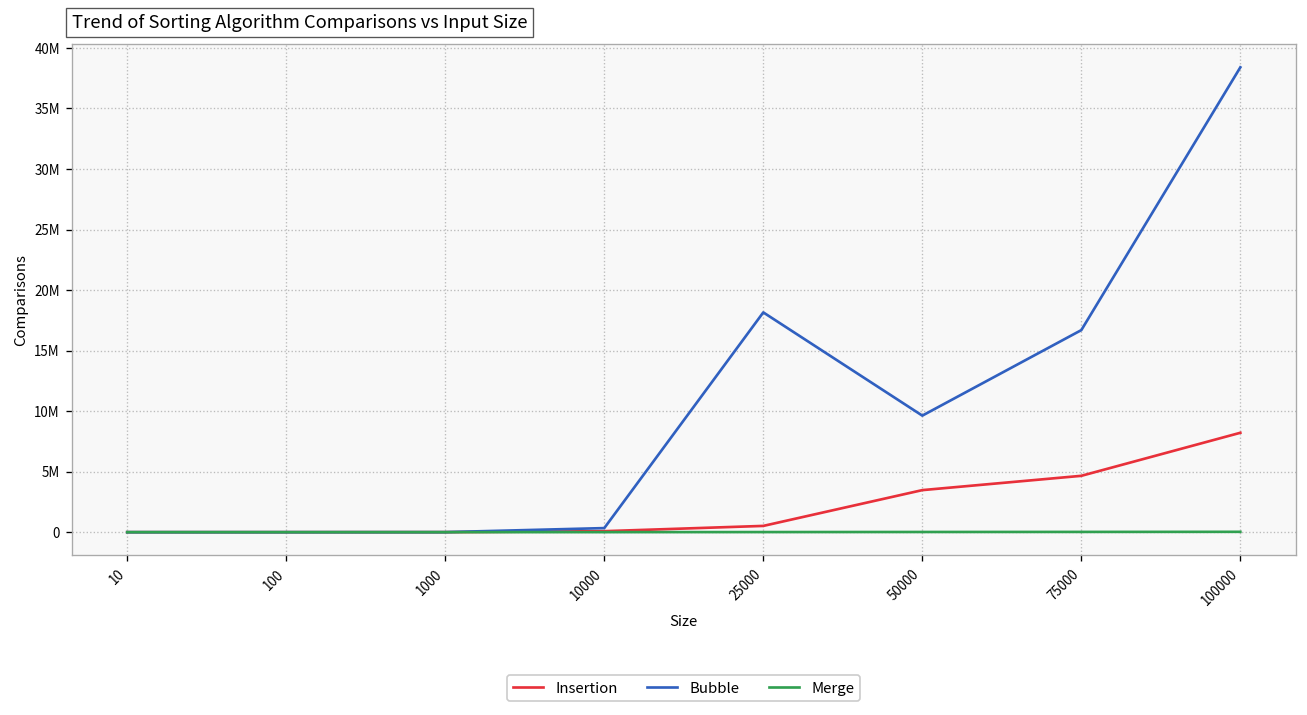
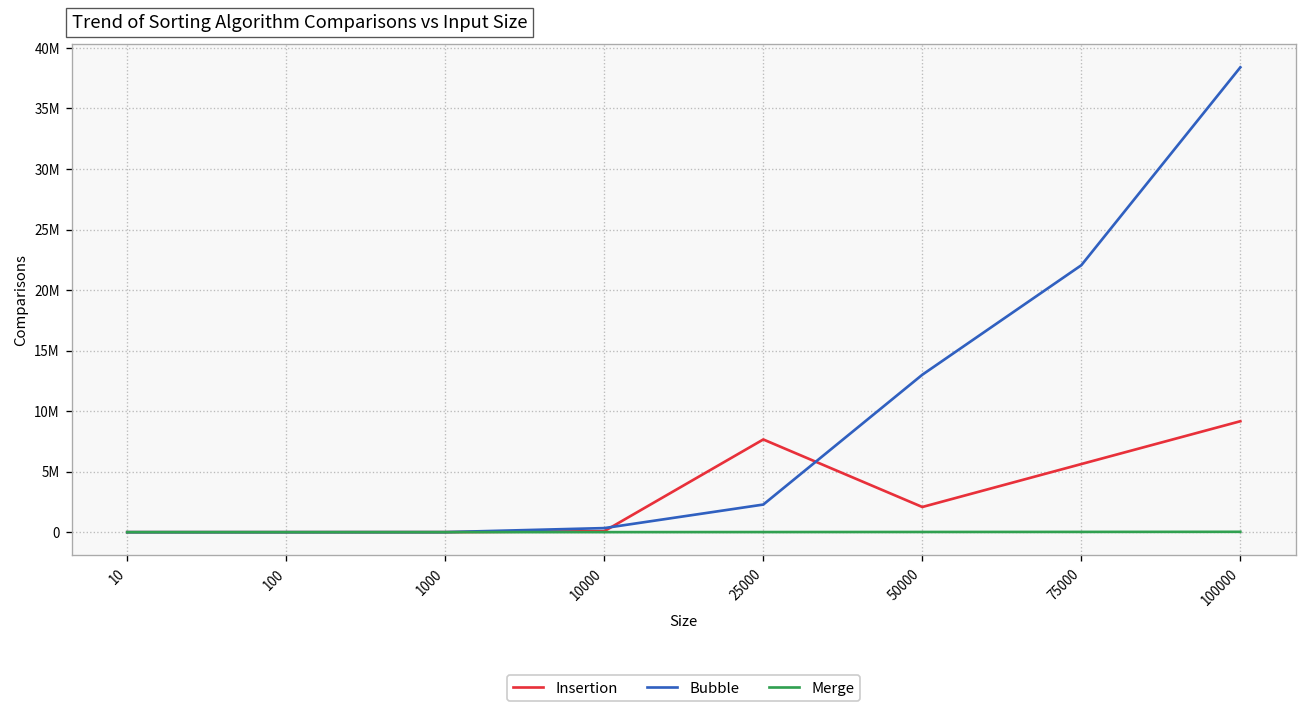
Insertion, 25000: 500000 -> 7700000
Bubble, 25000: 18200000 -> 2300000
Insertion, 50000: 3500000 -> 2100000
Bubble, 50000: 9600000 -> 13000000
Insertion, 75000: 4700000 -> 5600000
Bubble, 75000: 16700000 -> 22000000
Insertion, 100000: 8200000 -> 9200000
